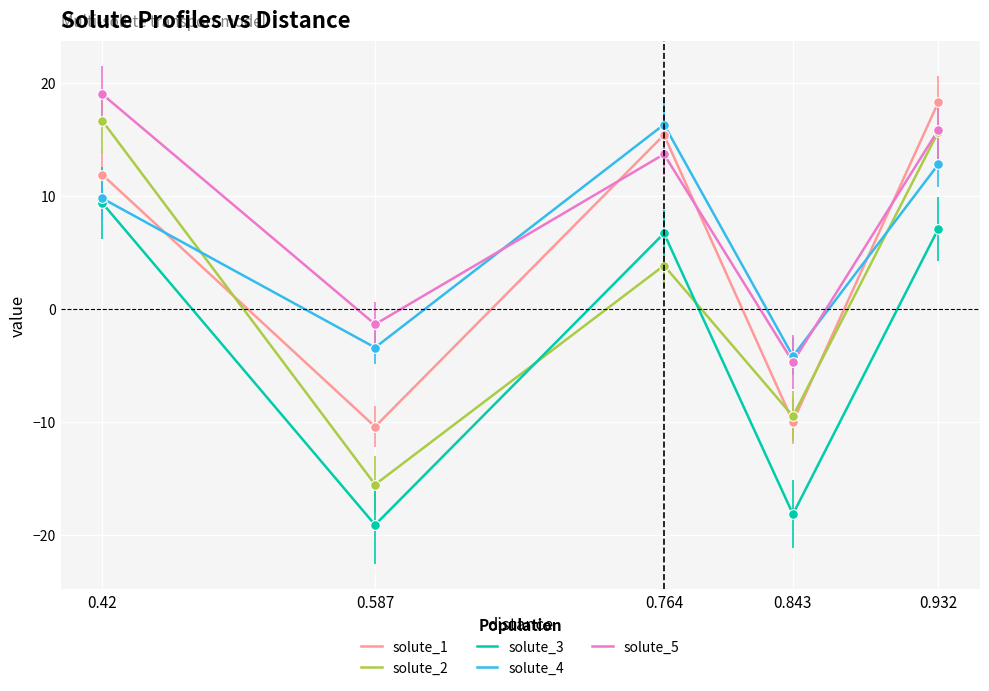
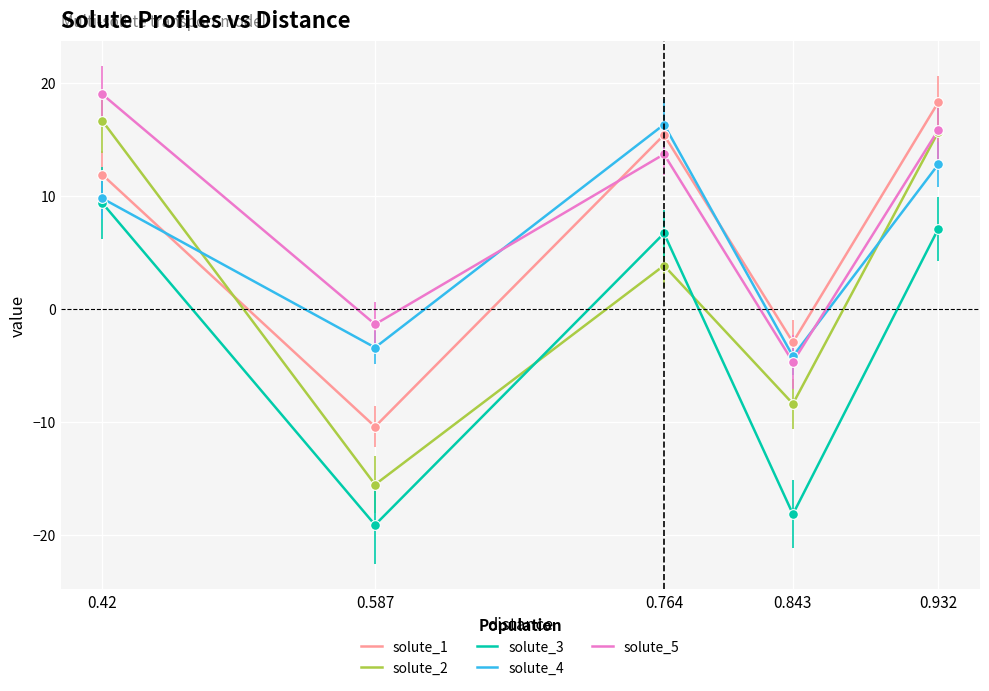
solute_1, 0.843: -10.0 -> -3.0
solute_2, 0.843: -9.5 -> -8.4
